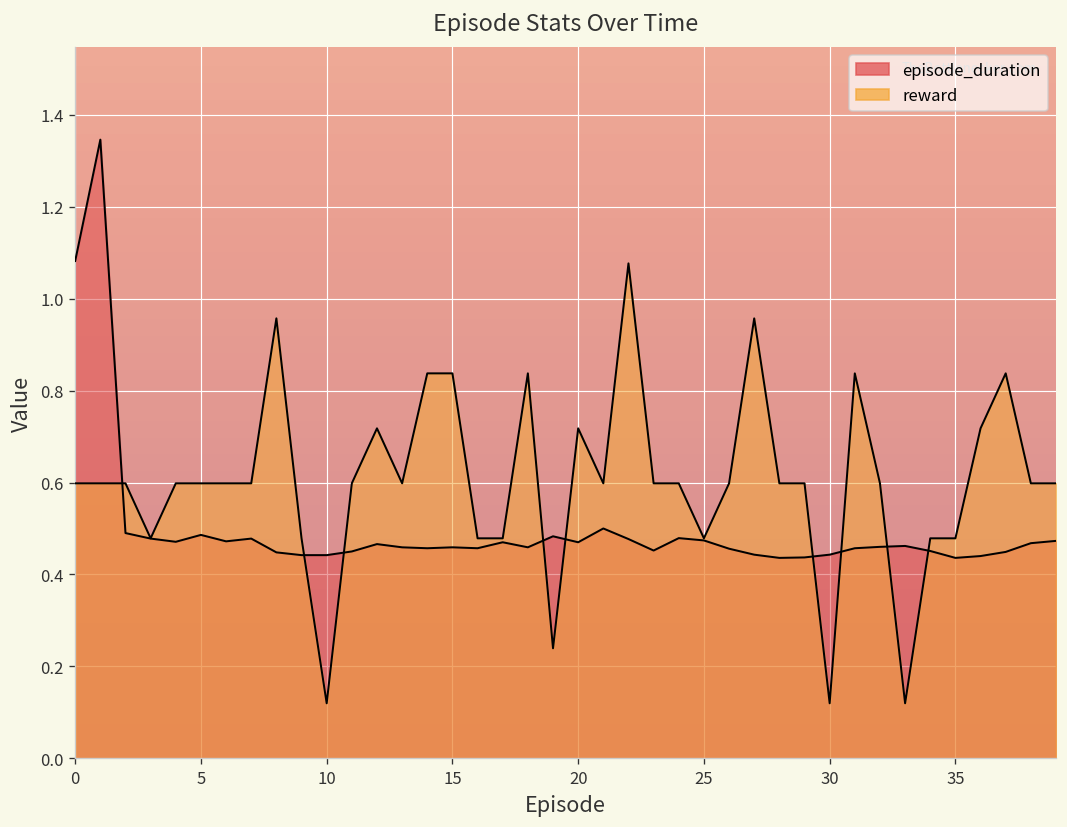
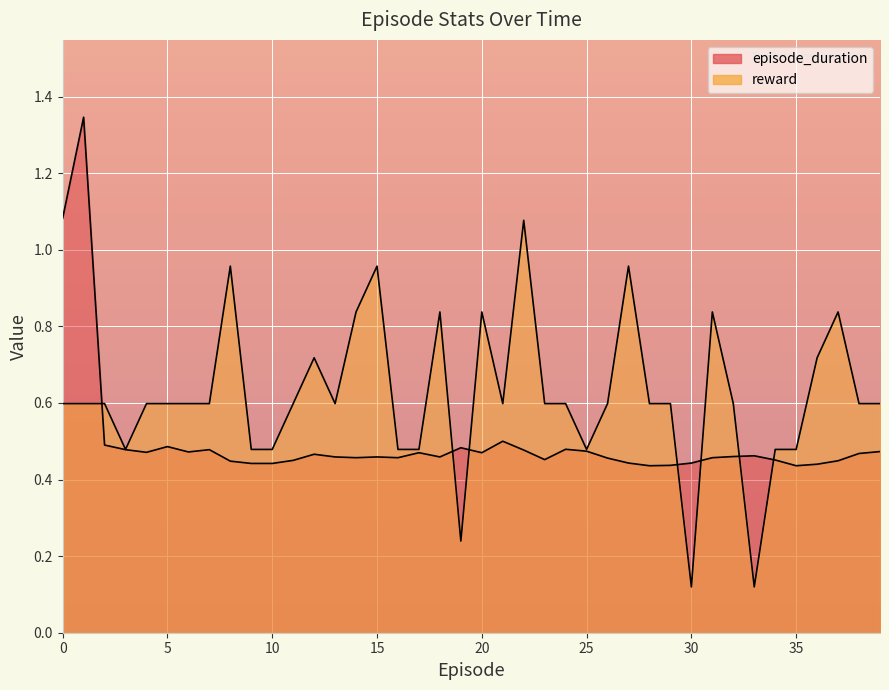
reward, 10: 0.12 -> 0.48
reward, 15: 0.84 -> 0.96
reward, 20: 0.72 -> 0.84
